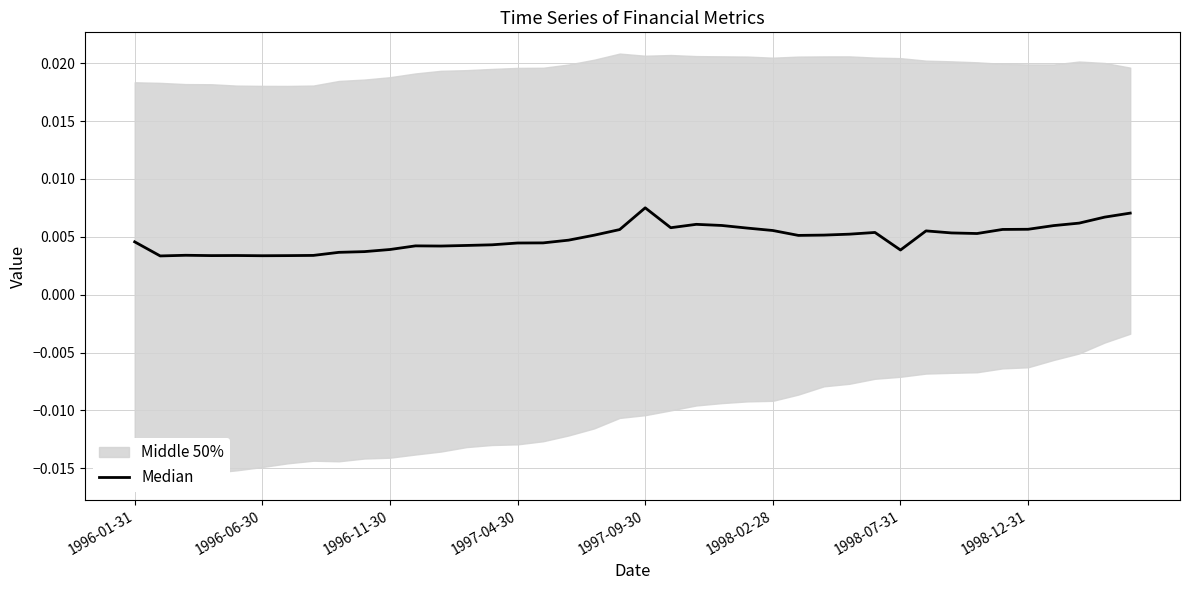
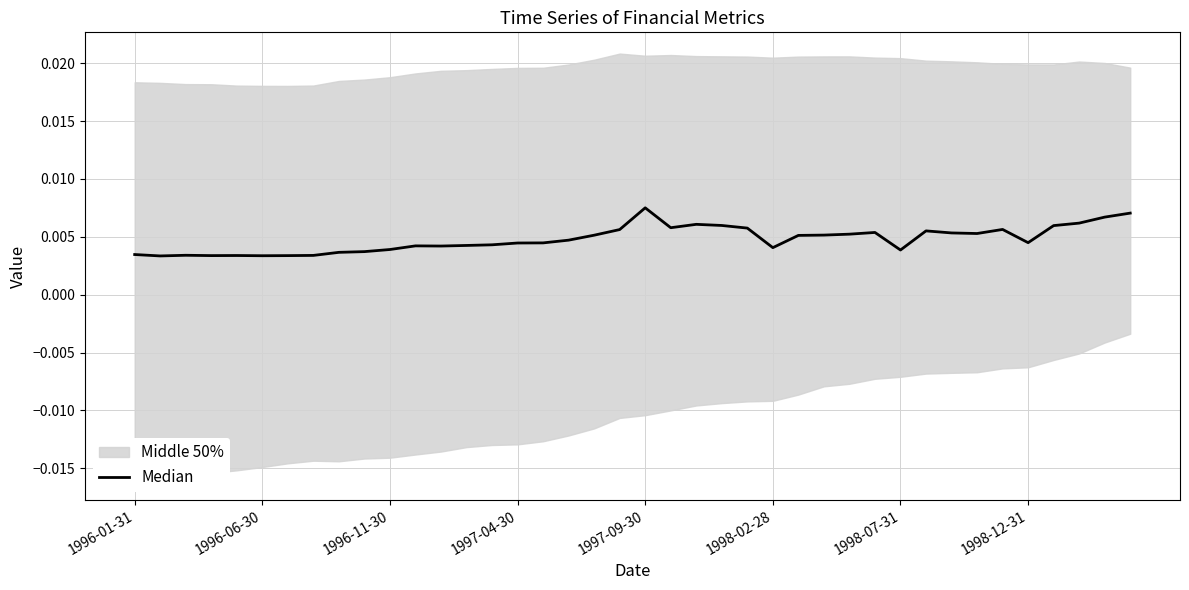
Median, 1996-01-31: 0.0046 -> 0.0035
Median, 1998-02-28: 0.0055 -> 0.0041
Median, 1998-12-31: 0.0056 -> 0.0045
